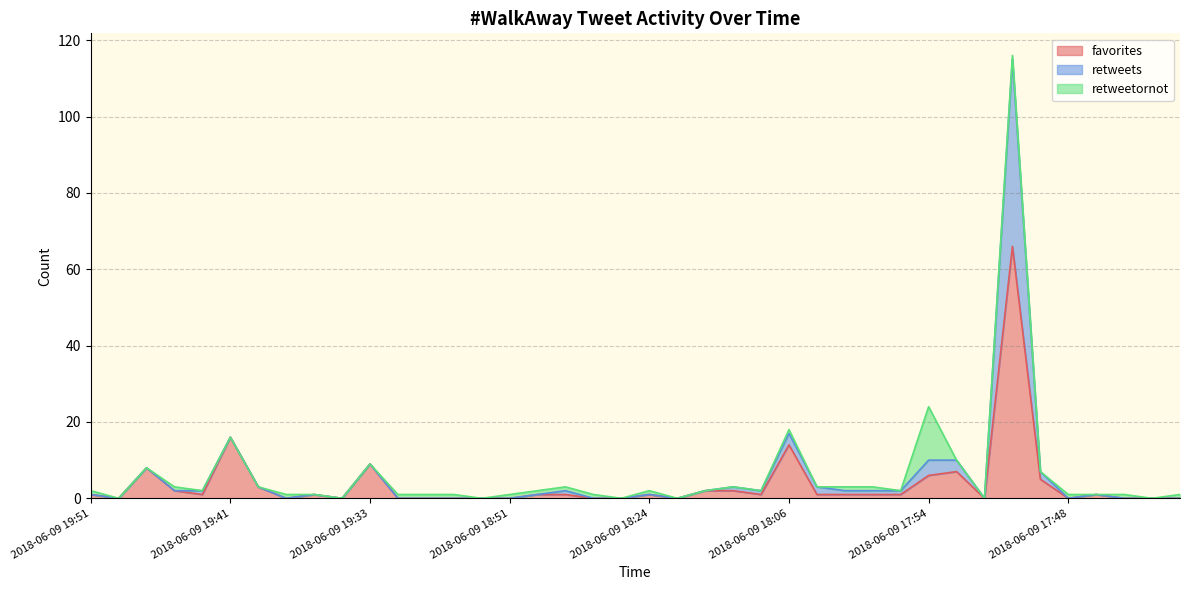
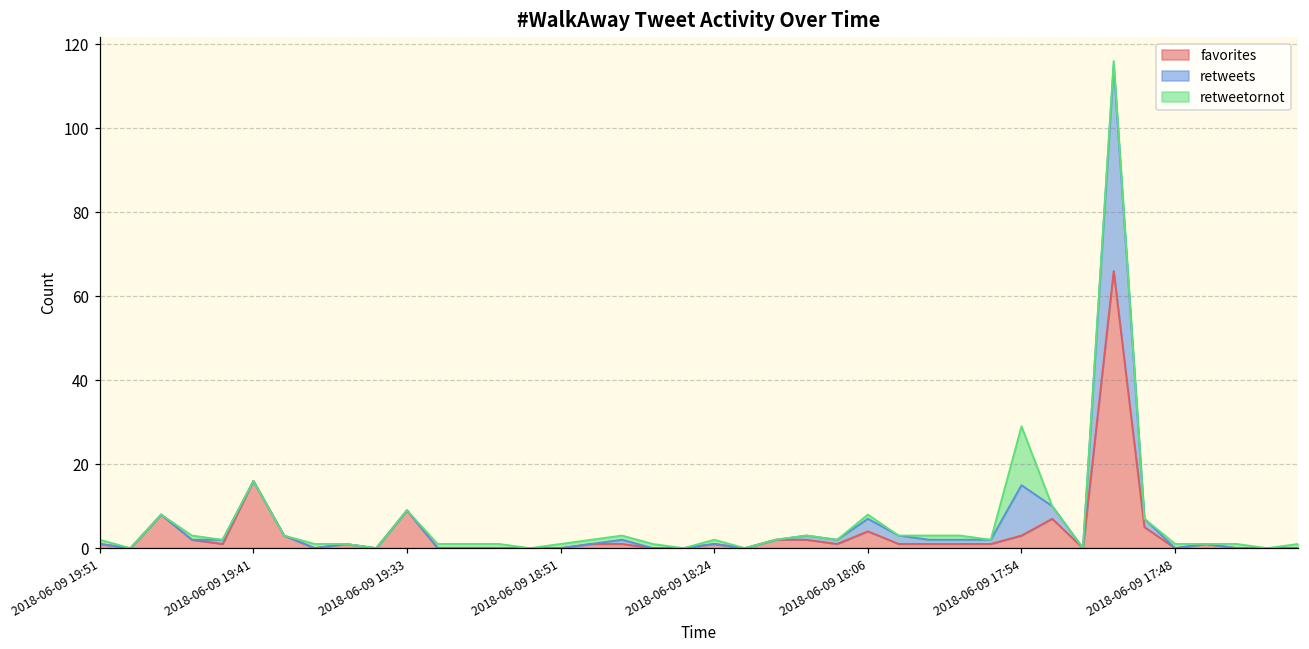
favorites, 2018-06-09 18:06: 14 -> 4
favorites, 2018-06-09 17:54: 6 -> 3
retweets, 2018-06-09 17:54: 4 -> 12
